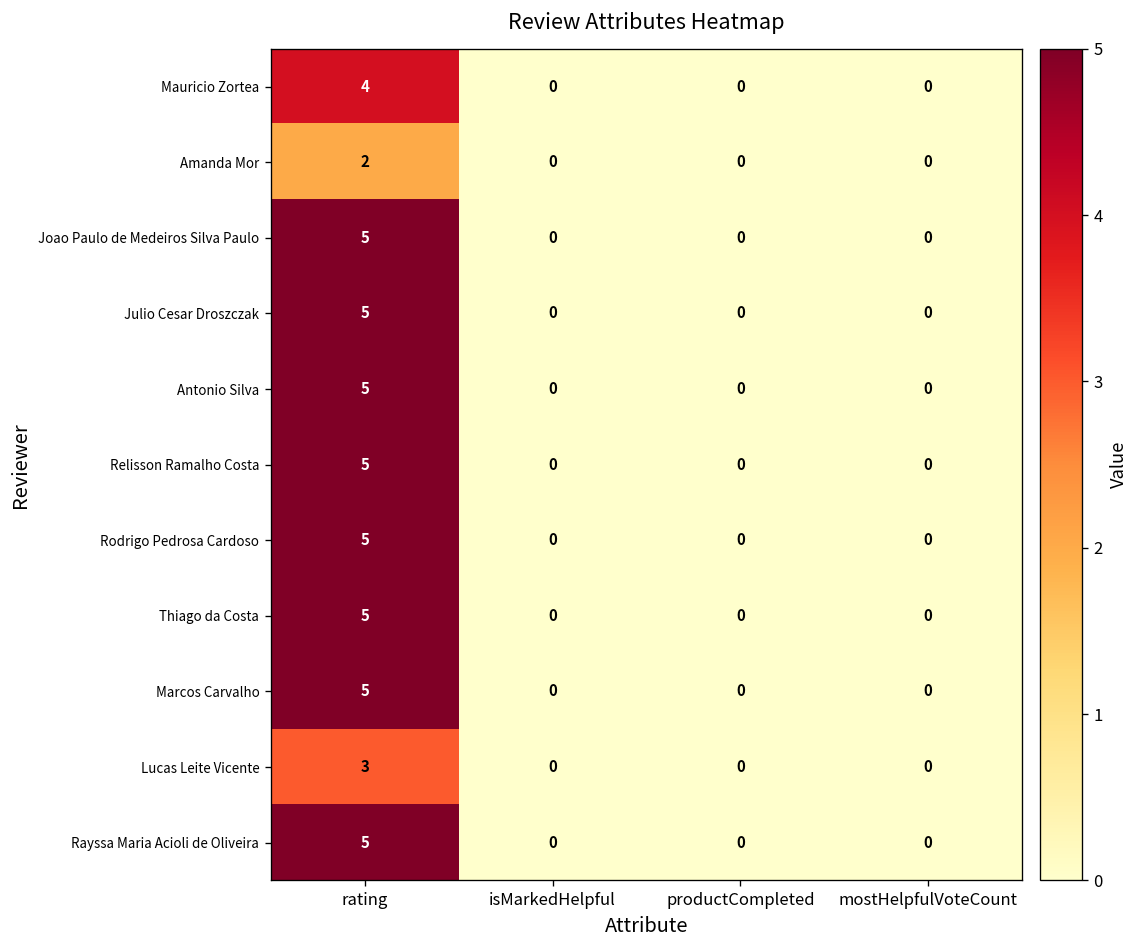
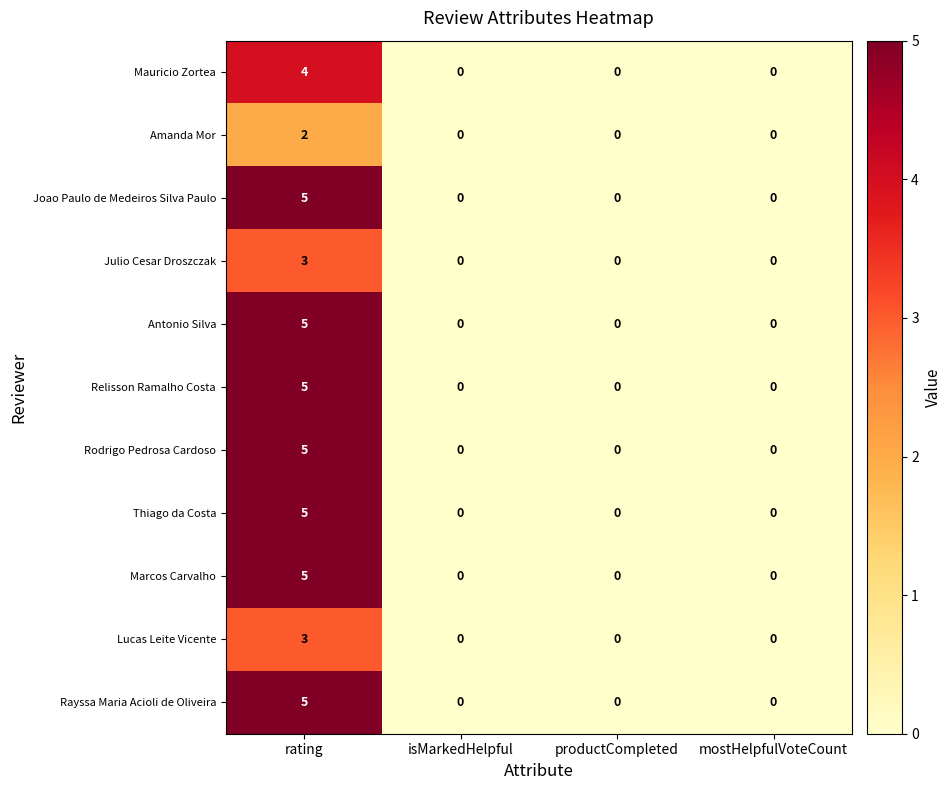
Julio Cesar Droszczak, rating: 5 -> 3
